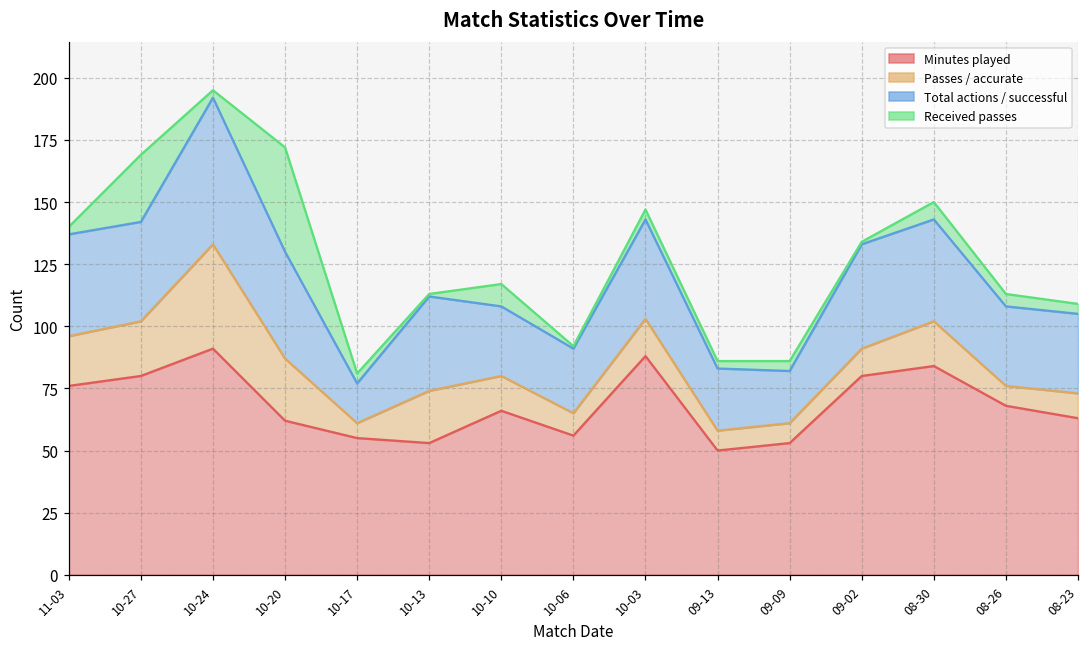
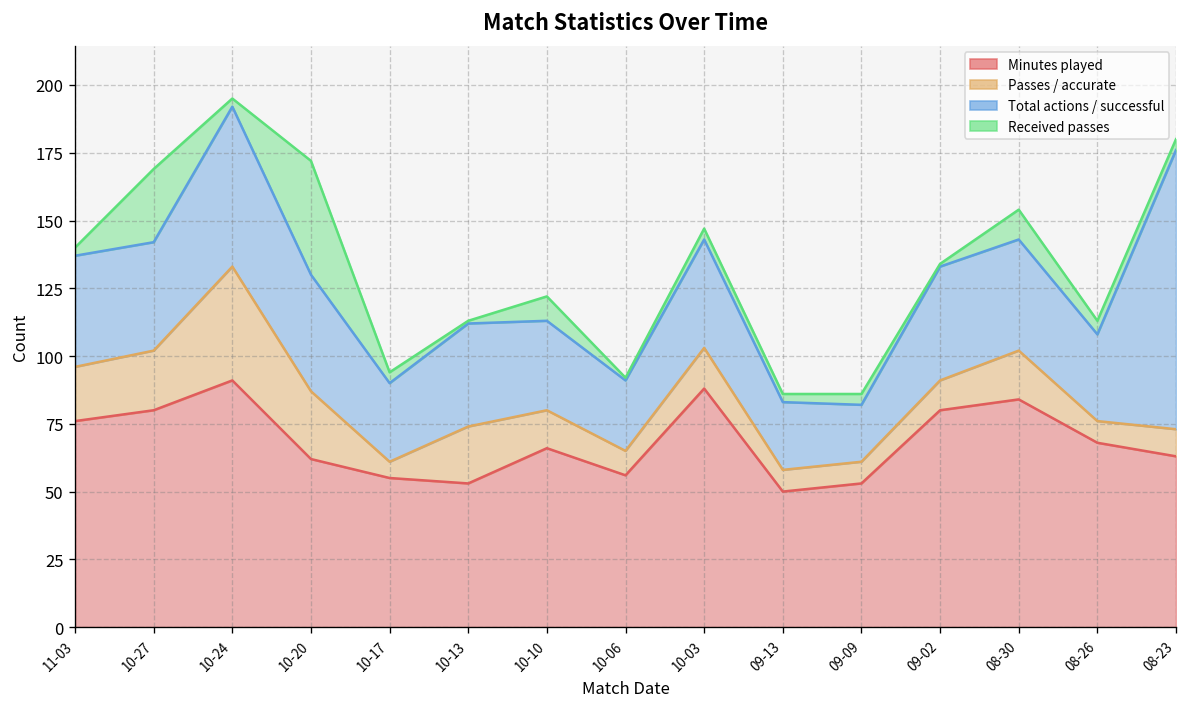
Total actions / successful, 10-17: 16 -> 29
Total actions / successful, 10-10: 28 -> 33
Received passes, 08-30: 7 -> 11
Total actions / successful, 08-23: 32 -> 103
